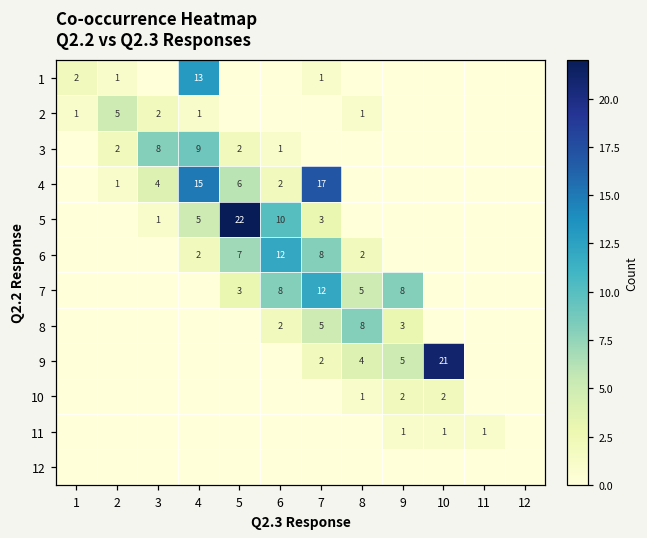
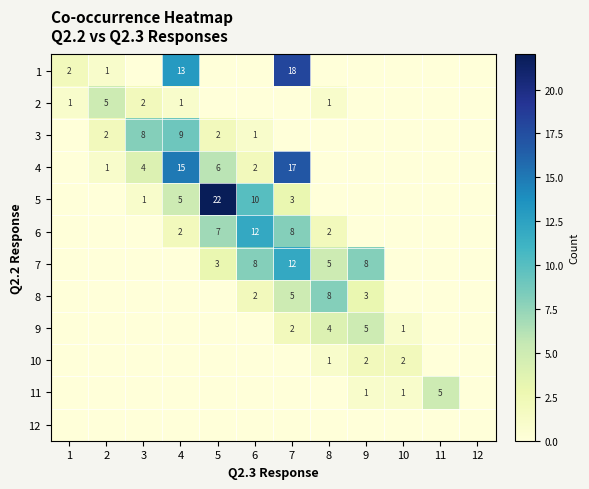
1, 7: 1 -> 18
9, 10: 21 -> 1
11, 11: 1 -> 5
